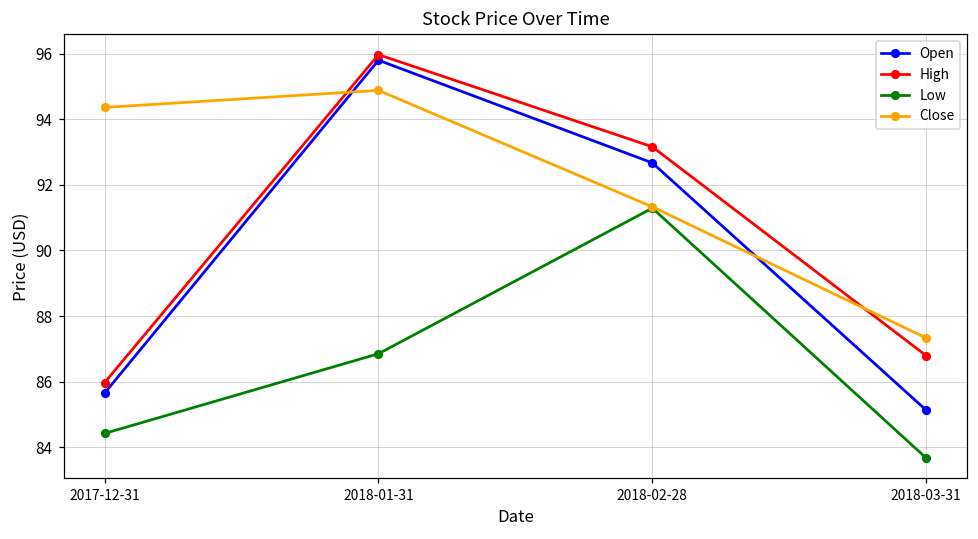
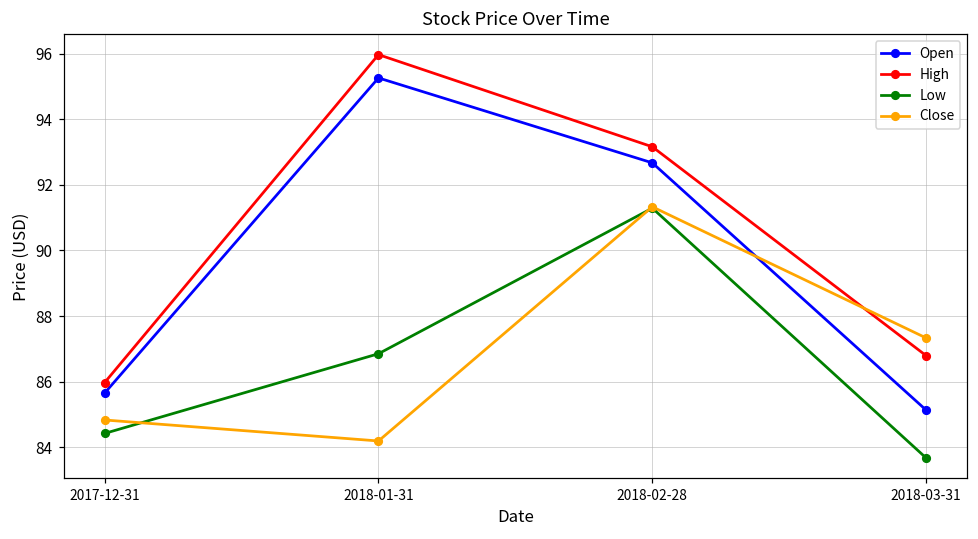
Close, 2017-12-31: 94.4 -> 84.8
Open, 2018-01-31: 95.8 -> 95.3
Close, 2018-01-31: 94.9 -> 84.2
